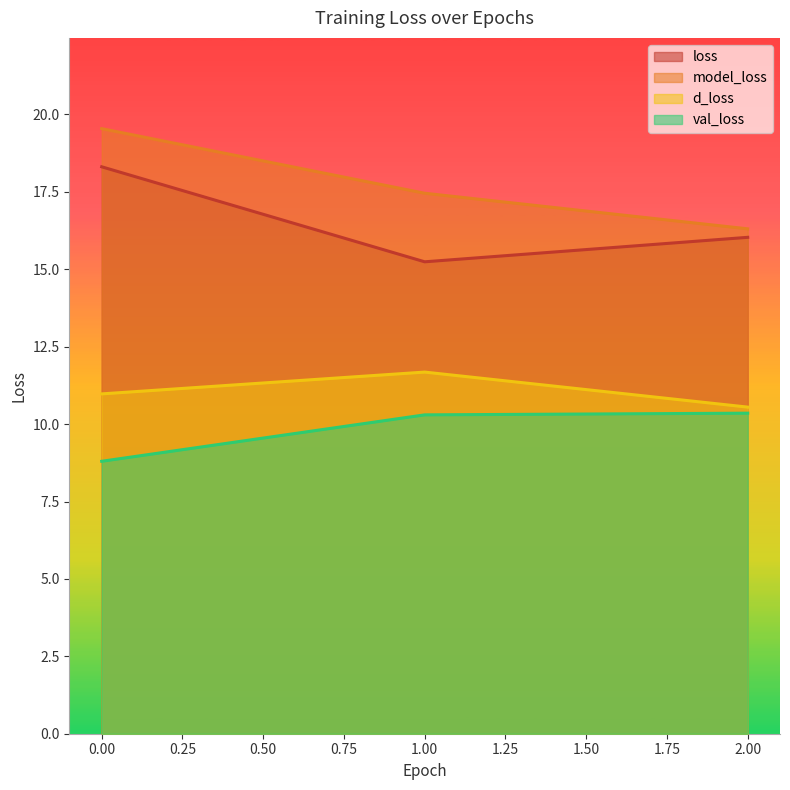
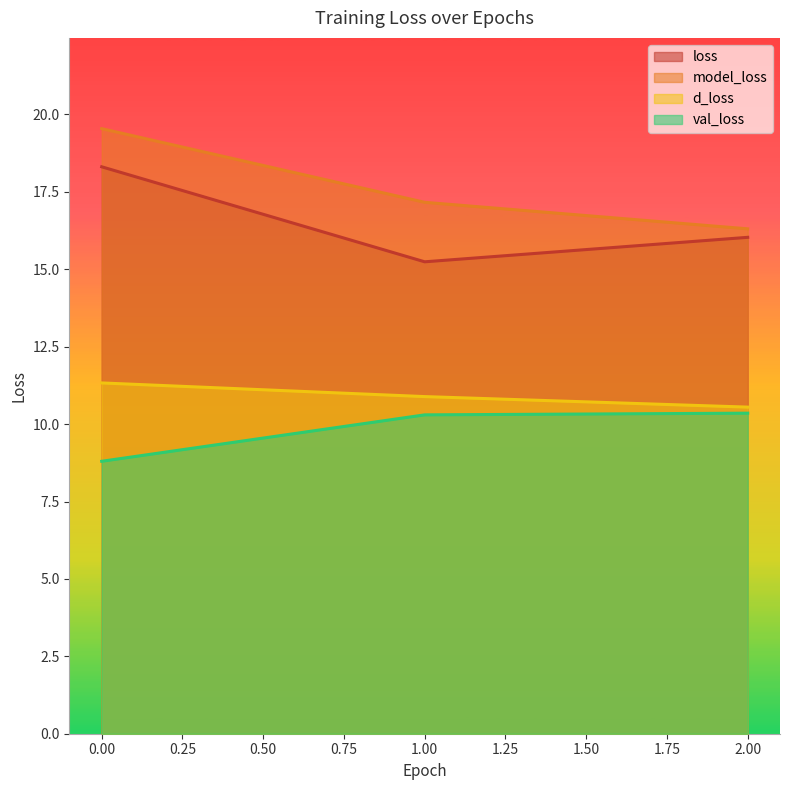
d_loss, 0.00: 11.0 -> 11.3
model_loss, 1.00: 17.5 -> 17.2
d_loss, 1.00: 11.7 -> 10.9
